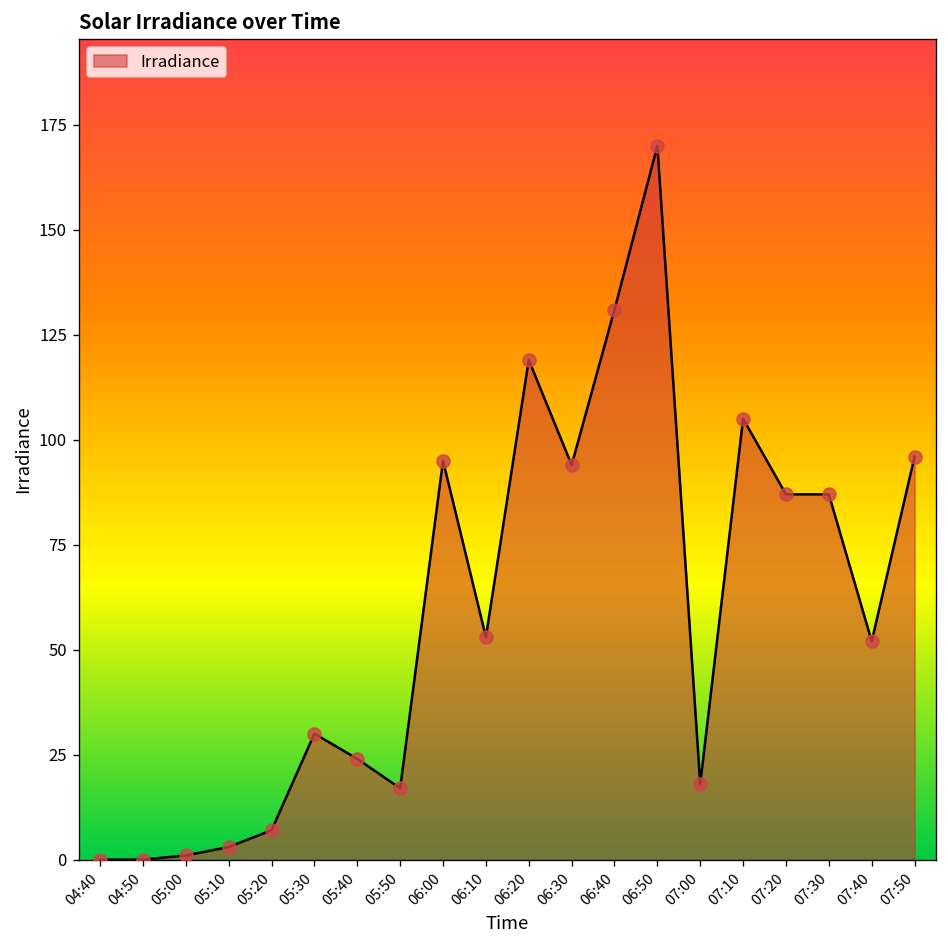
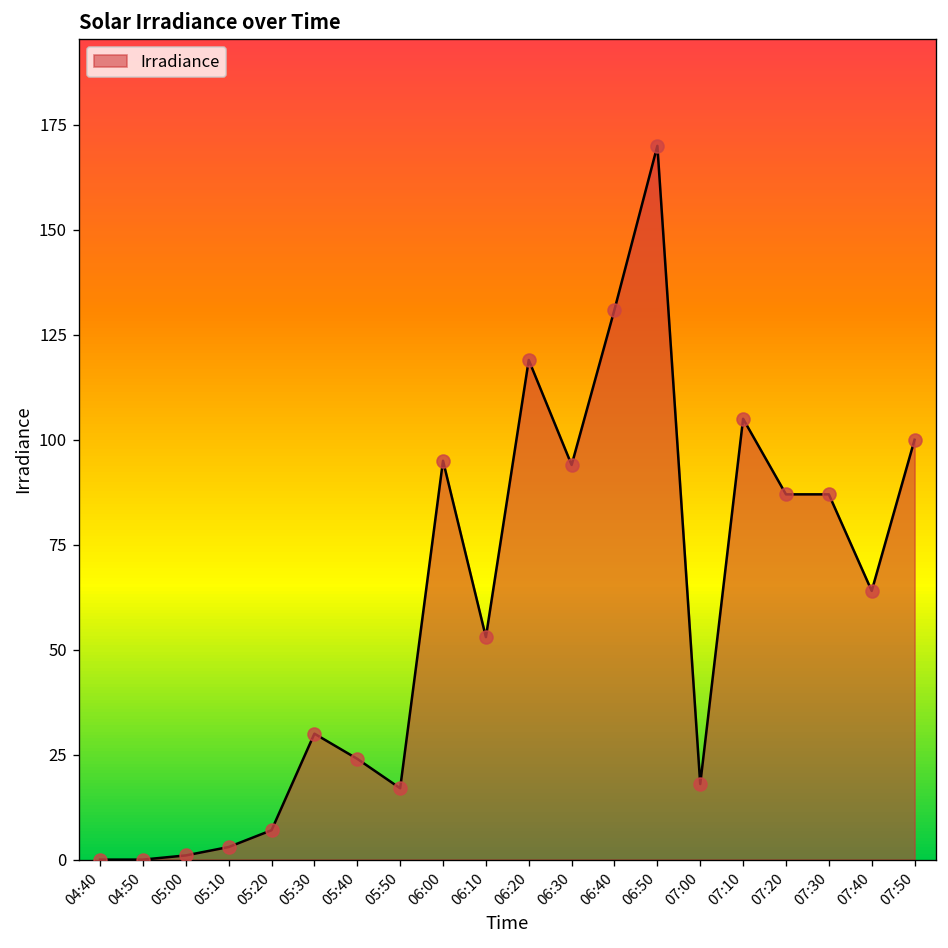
07:40: 52 -> 64
07:50: 96 -> 100
